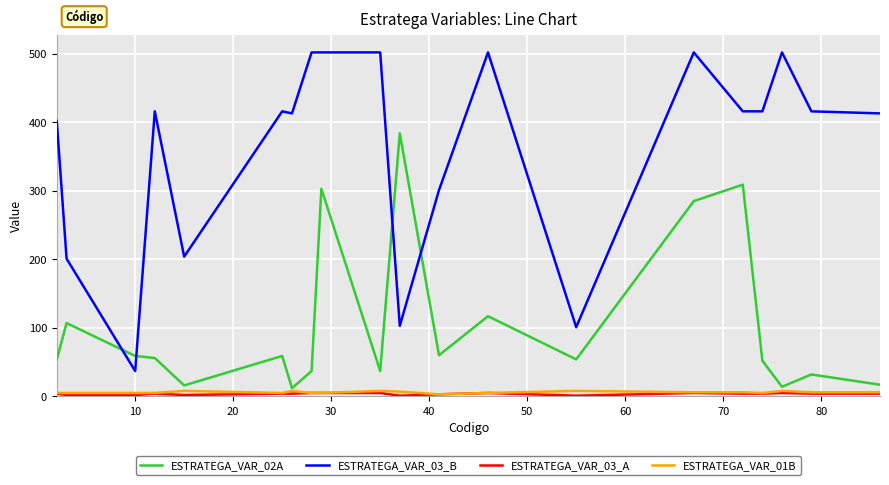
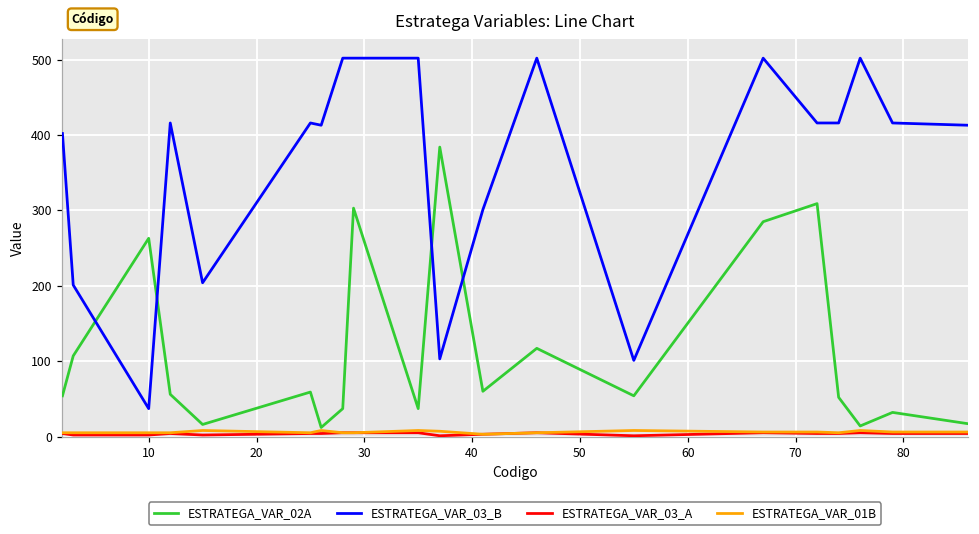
ESTRATEGA_VAR_02A, 10: 60 -> 260
